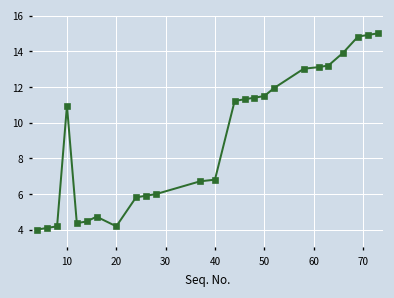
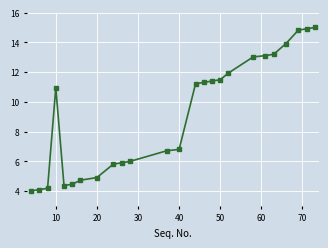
20: 4.2 -> 4.9
